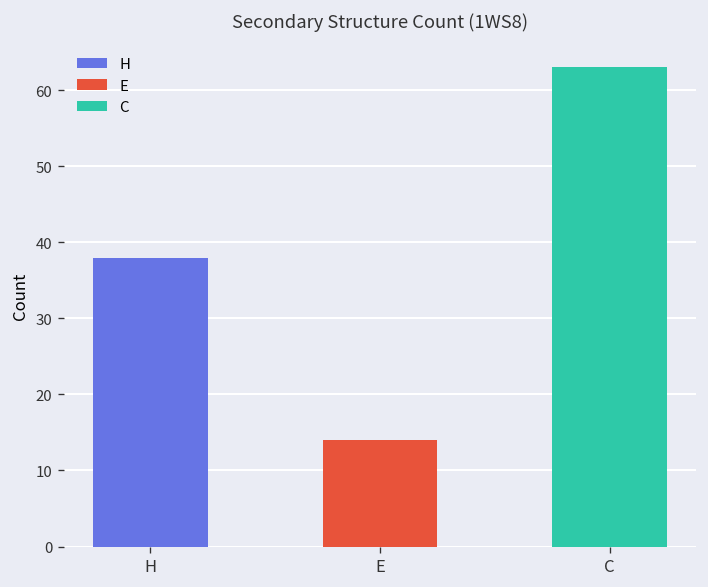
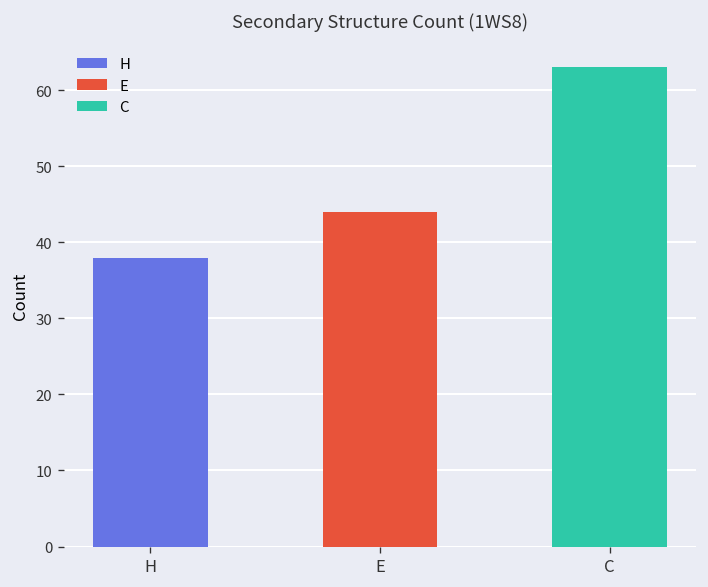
E: 14 -> 44
